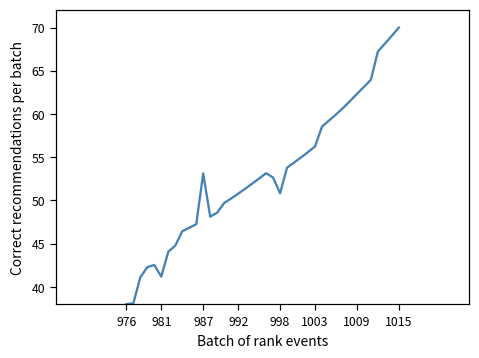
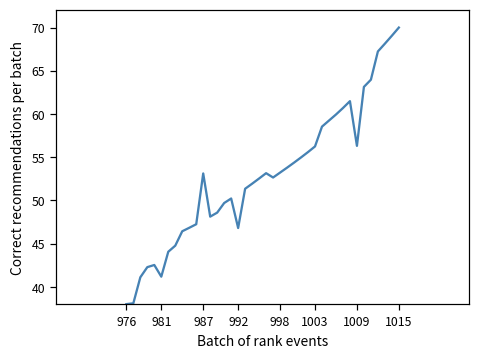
992: 51 -> 47
998: 51 -> 53
1009: 62 -> 56
